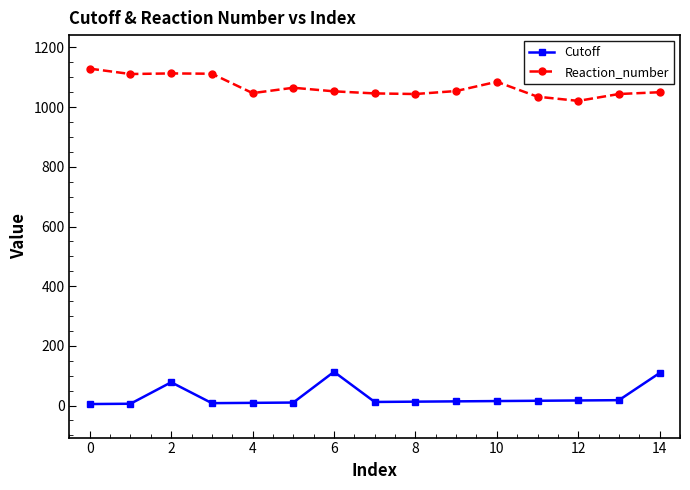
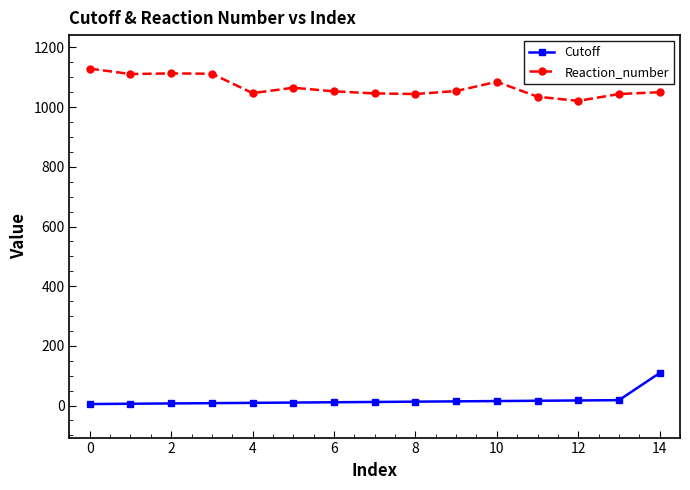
Cutoff, 2: 80 -> 10
Cutoff, 6: 110 -> 10
